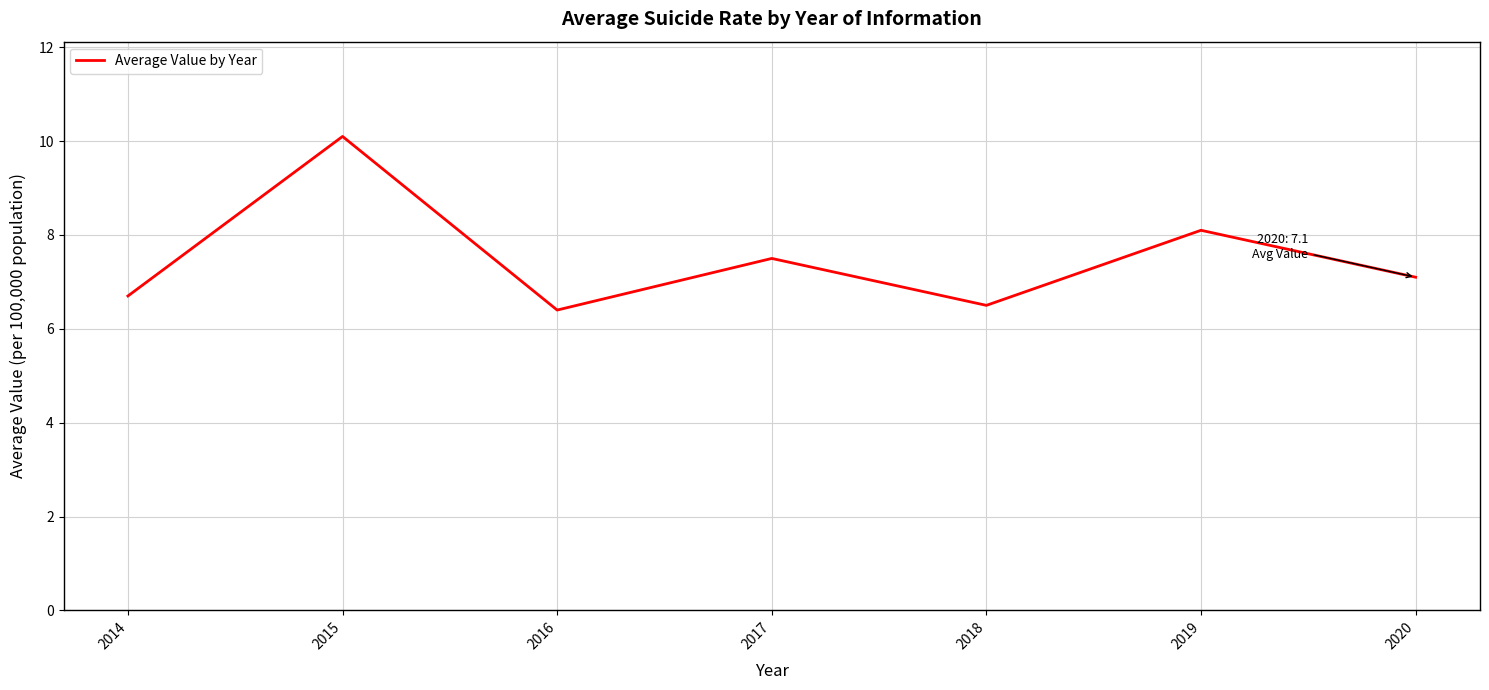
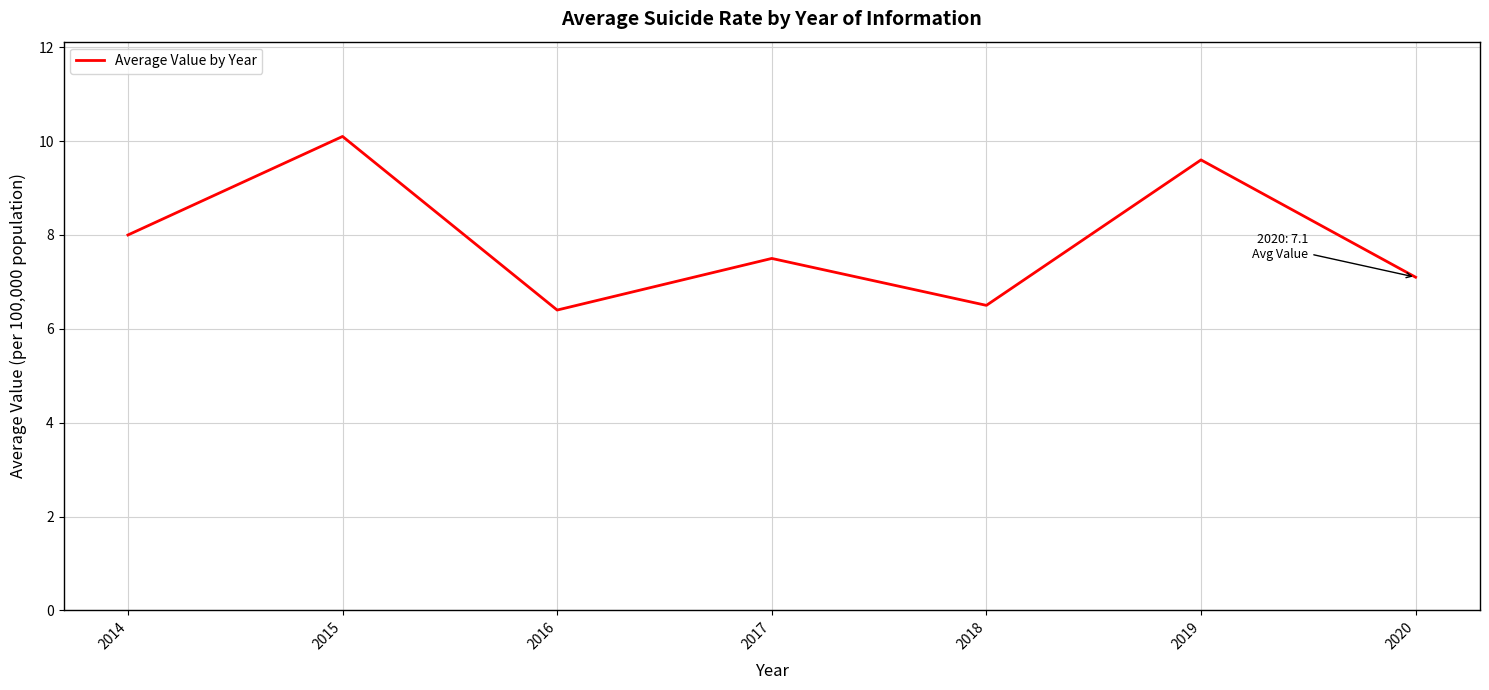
2014: 6.7 -> 8.0
2019: 8.1 -> 9.6
